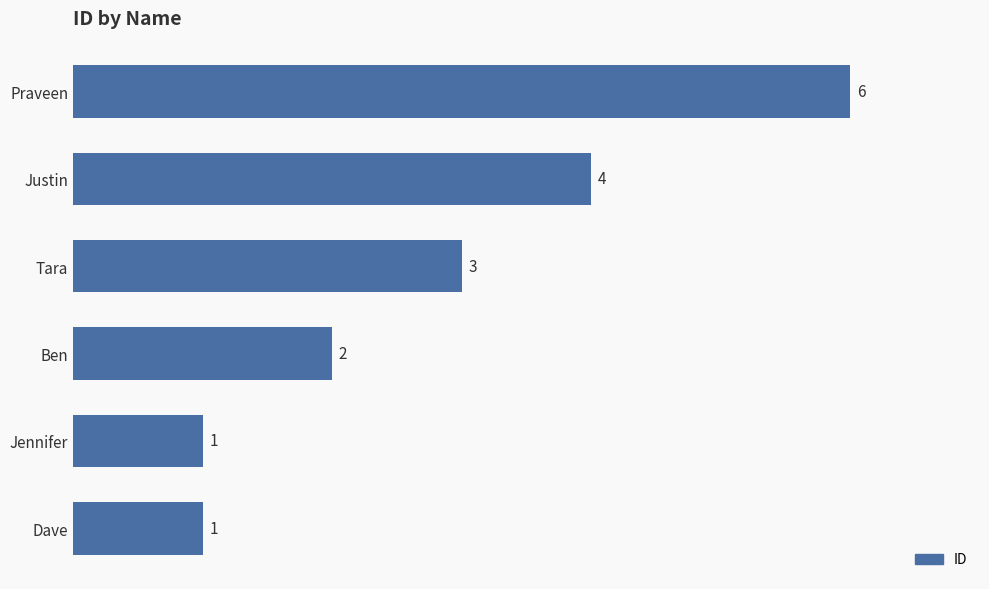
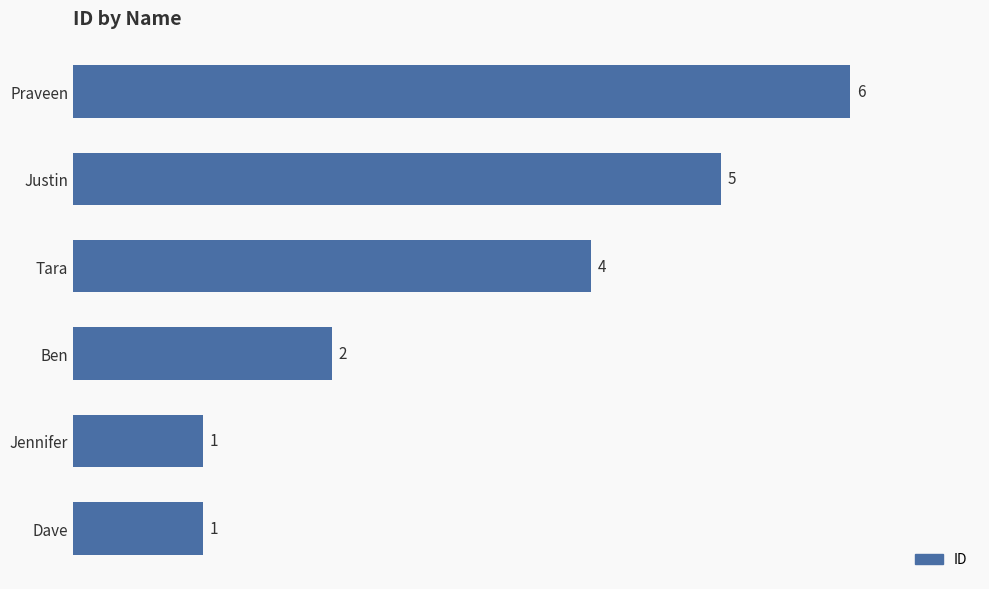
Justin: 4 -> 5
Tara: 3 -> 4
